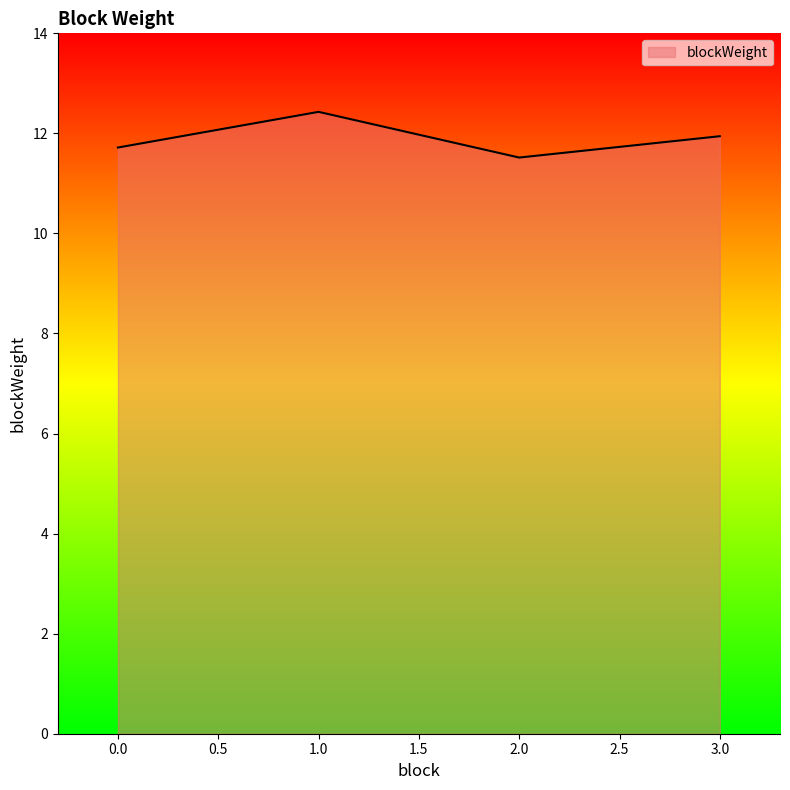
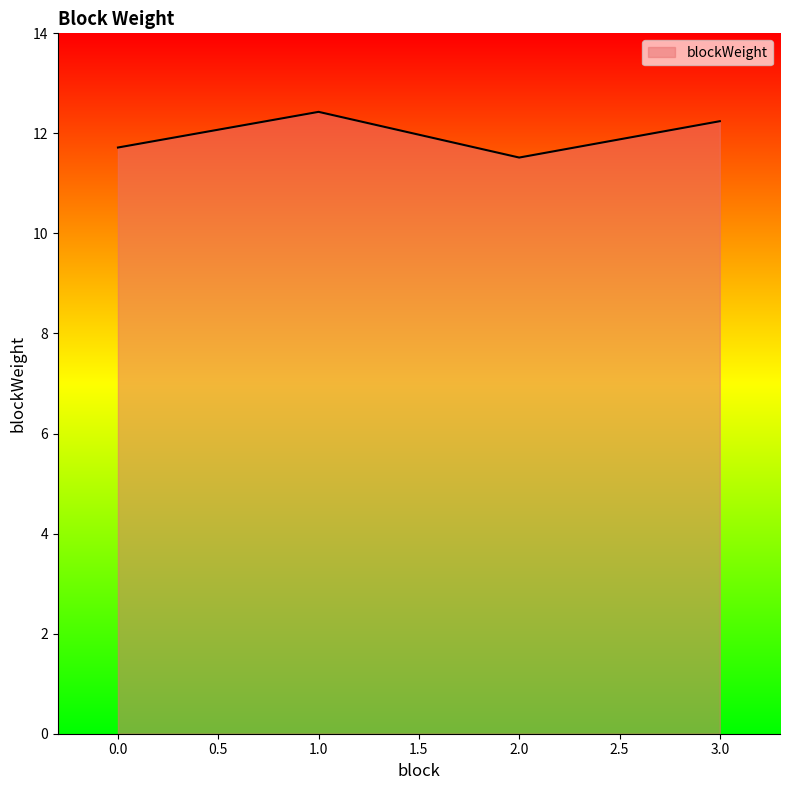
3.0: 11.9 -> 12.2
